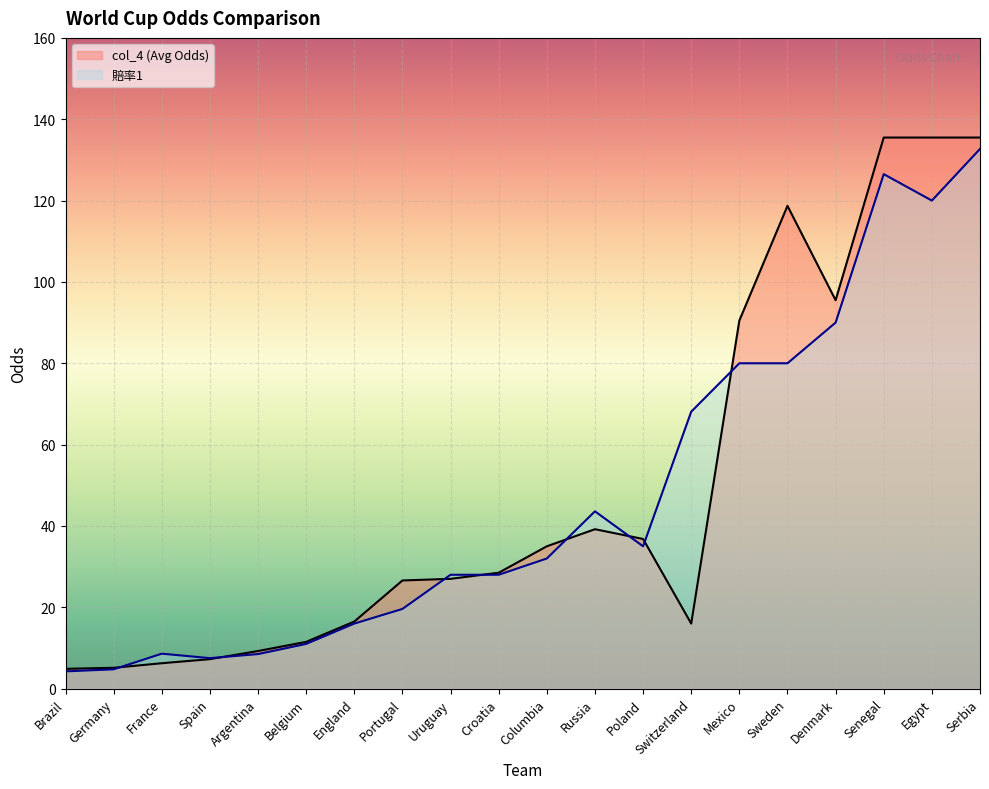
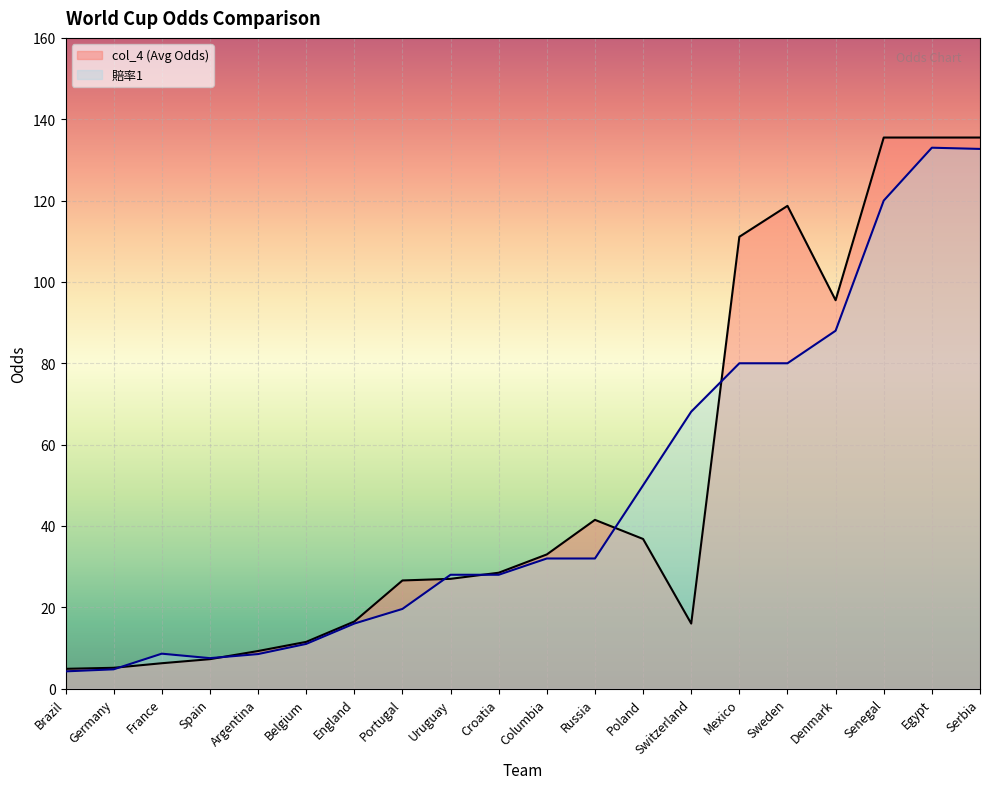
col_4 (Avg Odds), Columbia: 35 -> 33
col_4 (Avg Odds), Russia: 39 -> 42
賠率1, Russia: 44 -> 32
賠率1, Poland: 35 -> 50
col_4 (Avg Odds), Mexico: 91 -> 111
賠率1, Denmark: 90 -> 88
賠率1, Senegal: 127 -> 120
賠率1, Egypt: 120 -> 133
